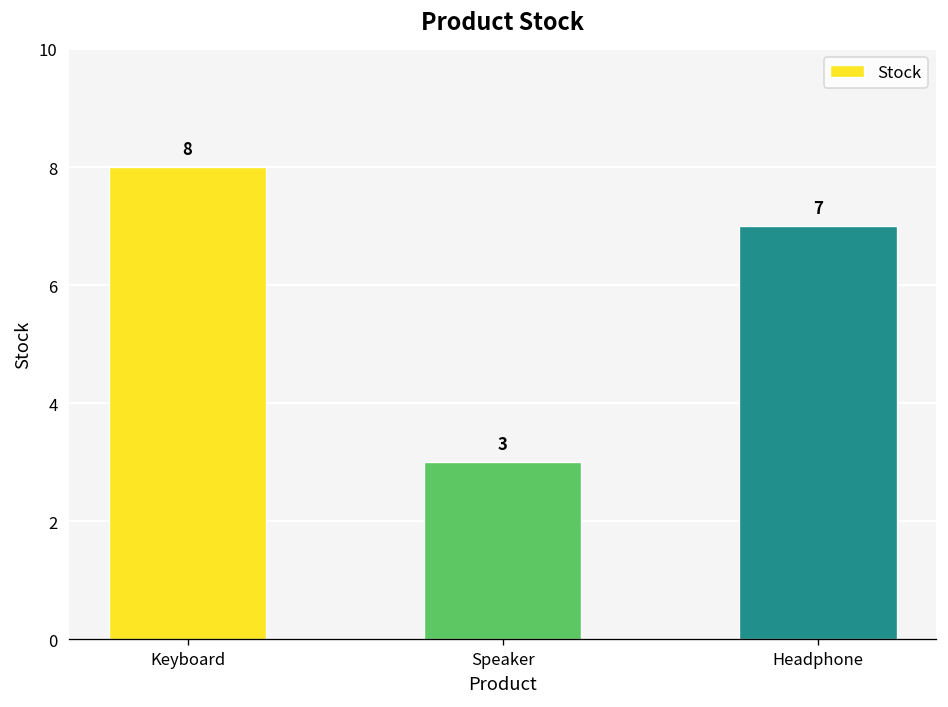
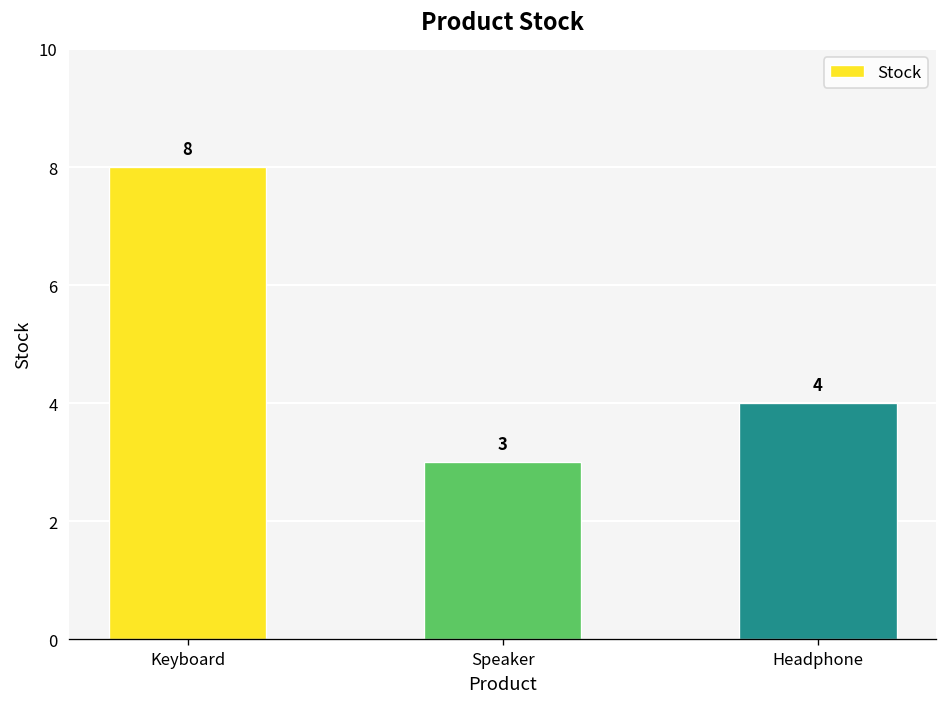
Headphone: 7 -> 4
